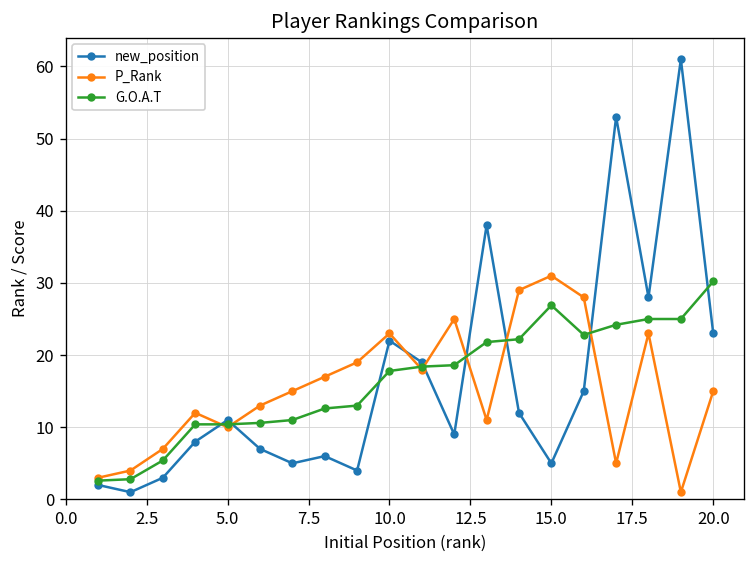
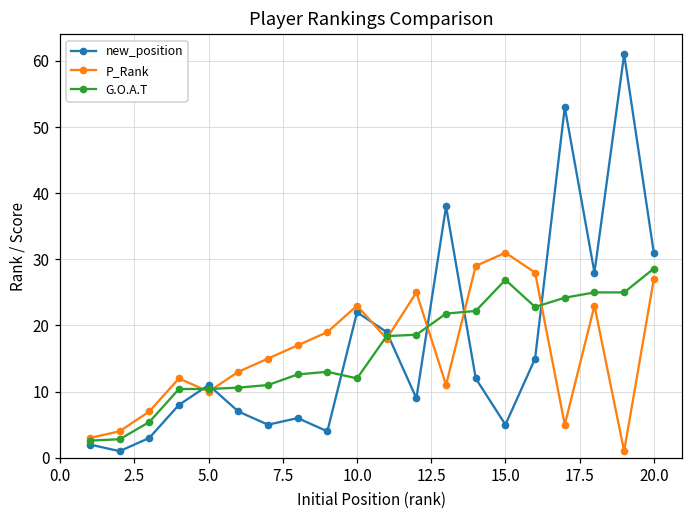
G.O.A.T, 10.0: 18 -> 12
new_position, 20.0: 23 -> 31
P_Rank, 20.0: 15 -> 27
G.O.A.T, 20.0: 30 -> 29
